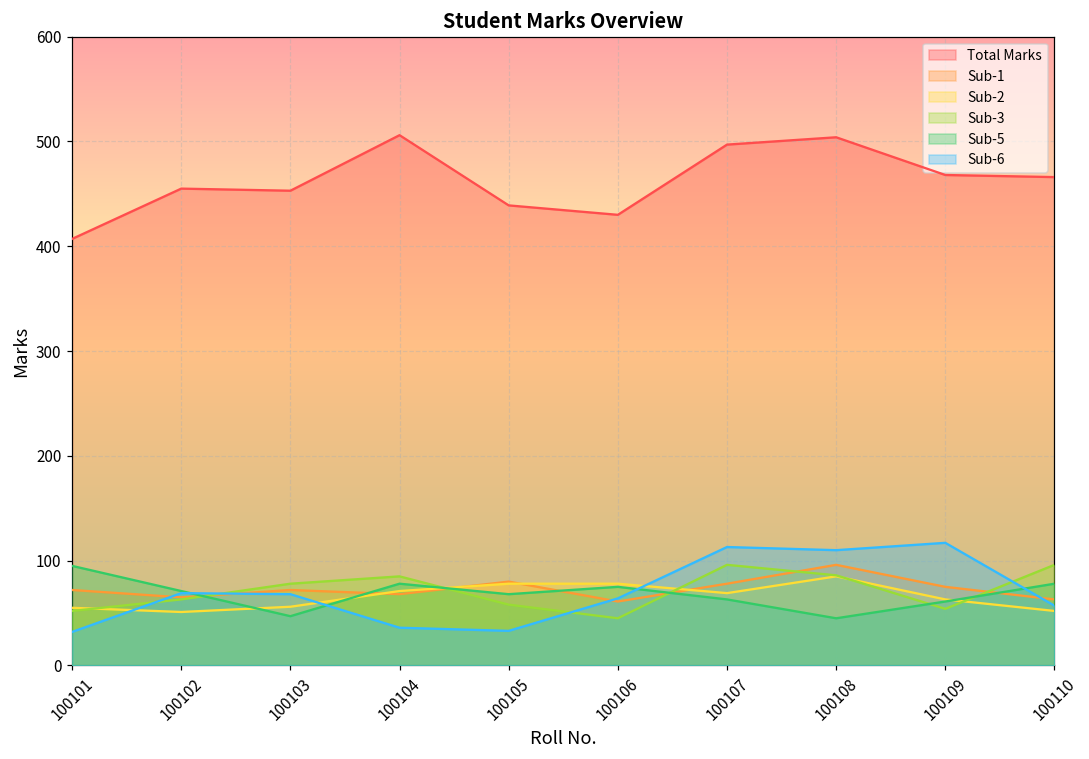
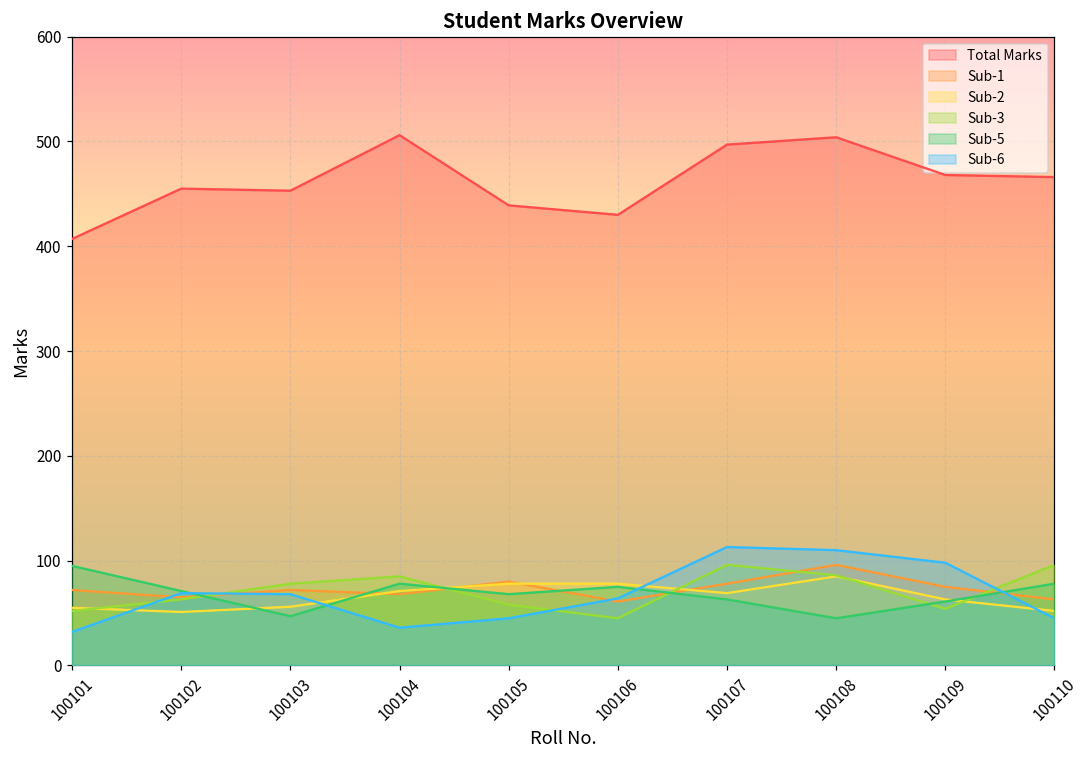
Sub-6, 100105: 30 -> 50
Sub-6, 100109: 120 -> 100
Sub-6, 100110: 60 -> 50
